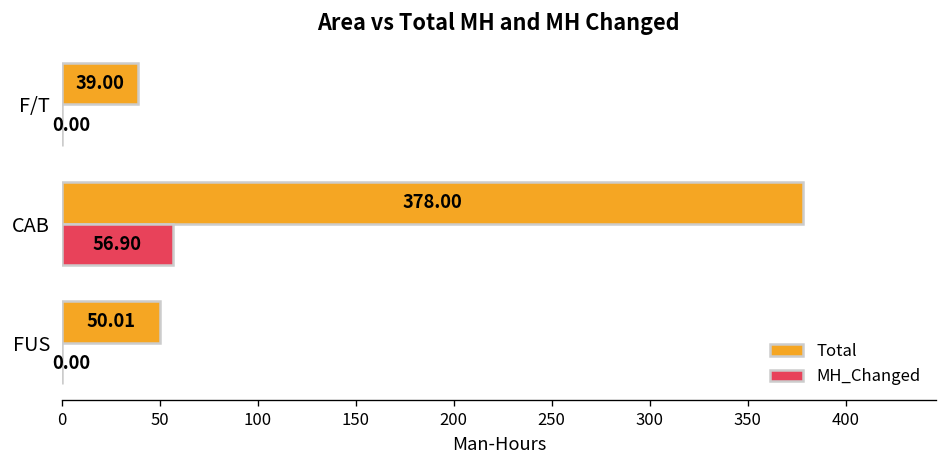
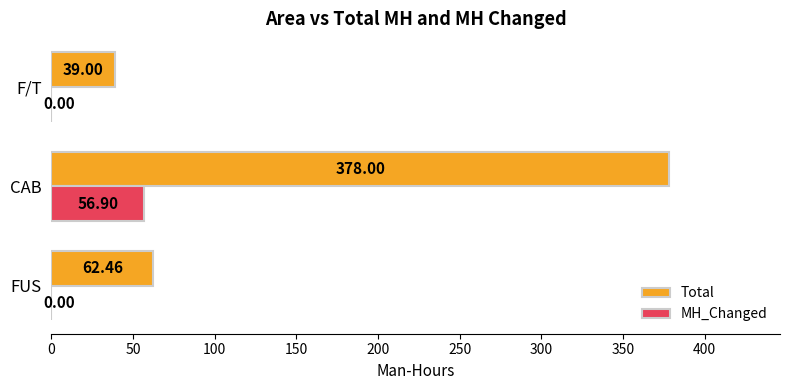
Total, FUS: 50.01 -> 62.46
